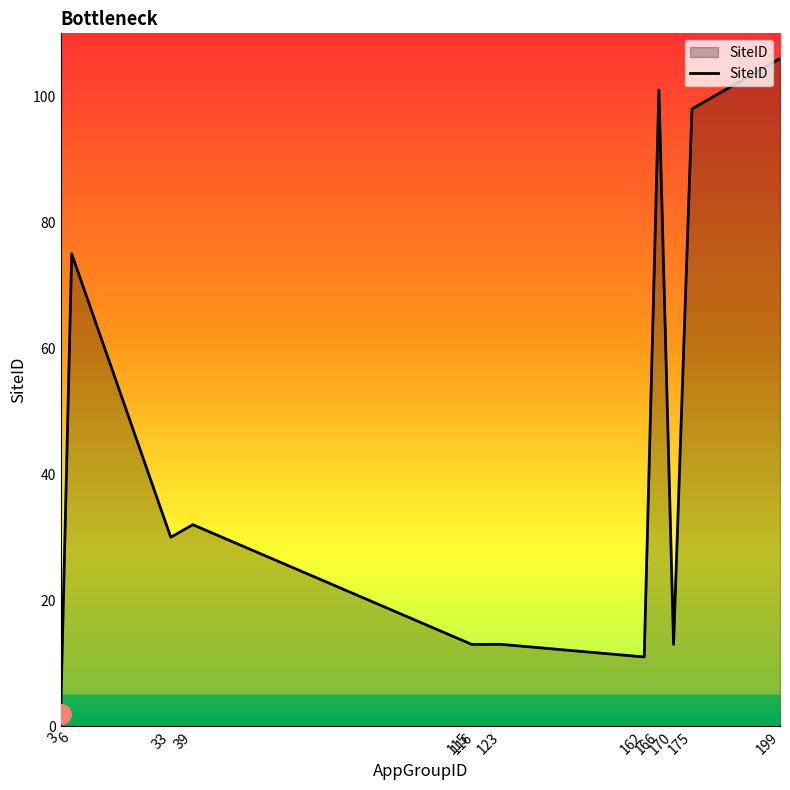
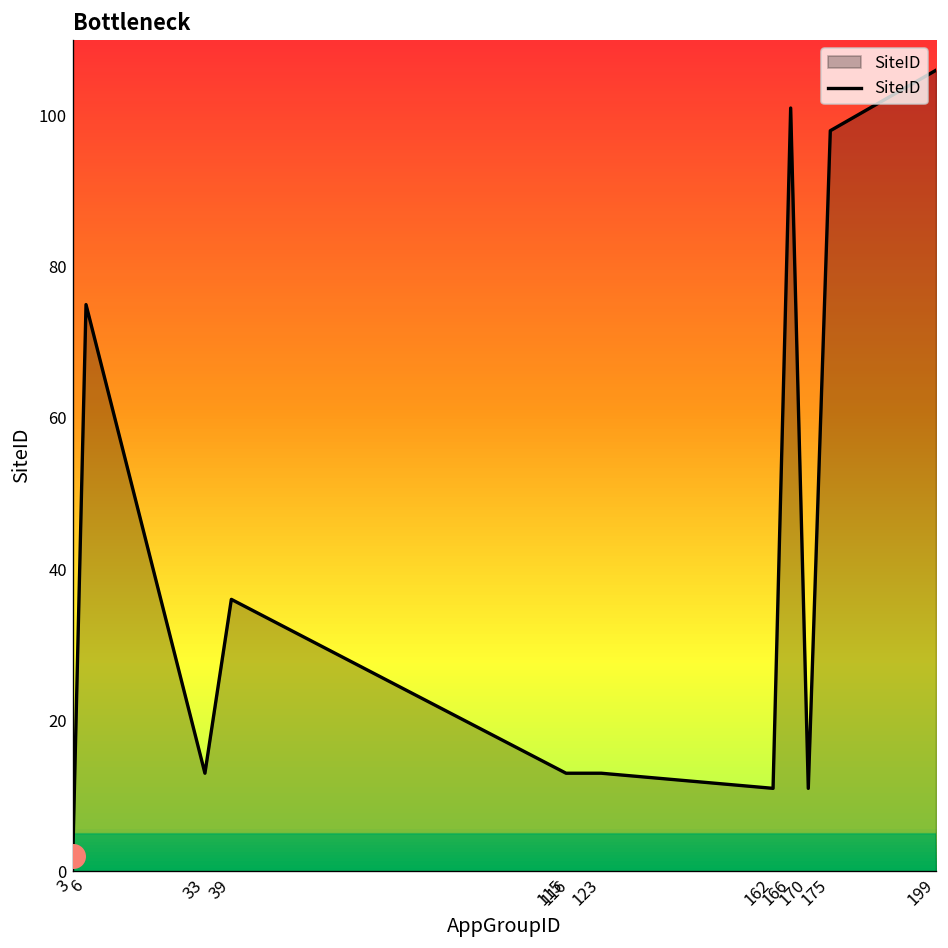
SiteID, 33: 30 -> 13
SiteID, 39: 32 -> 36
SiteID, 170: 13 -> 11
